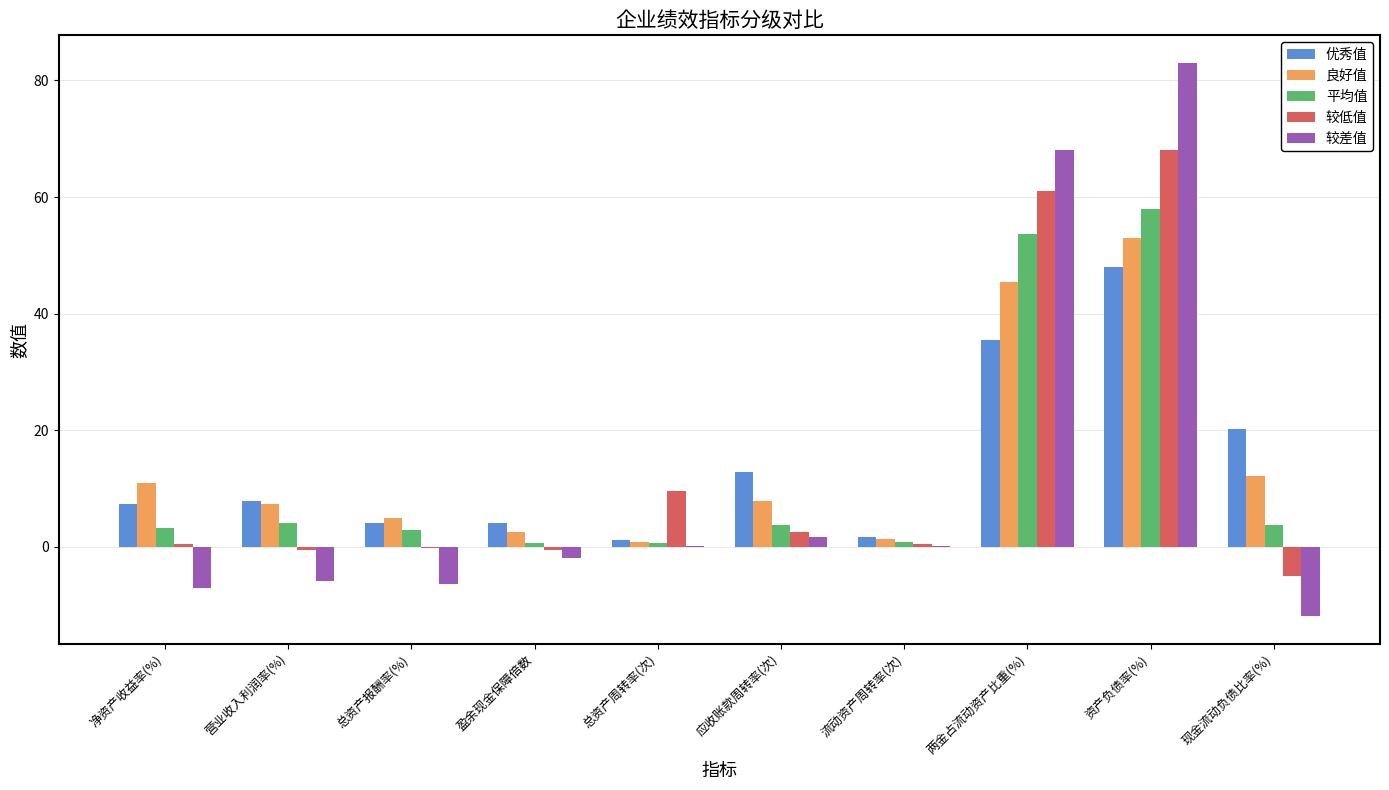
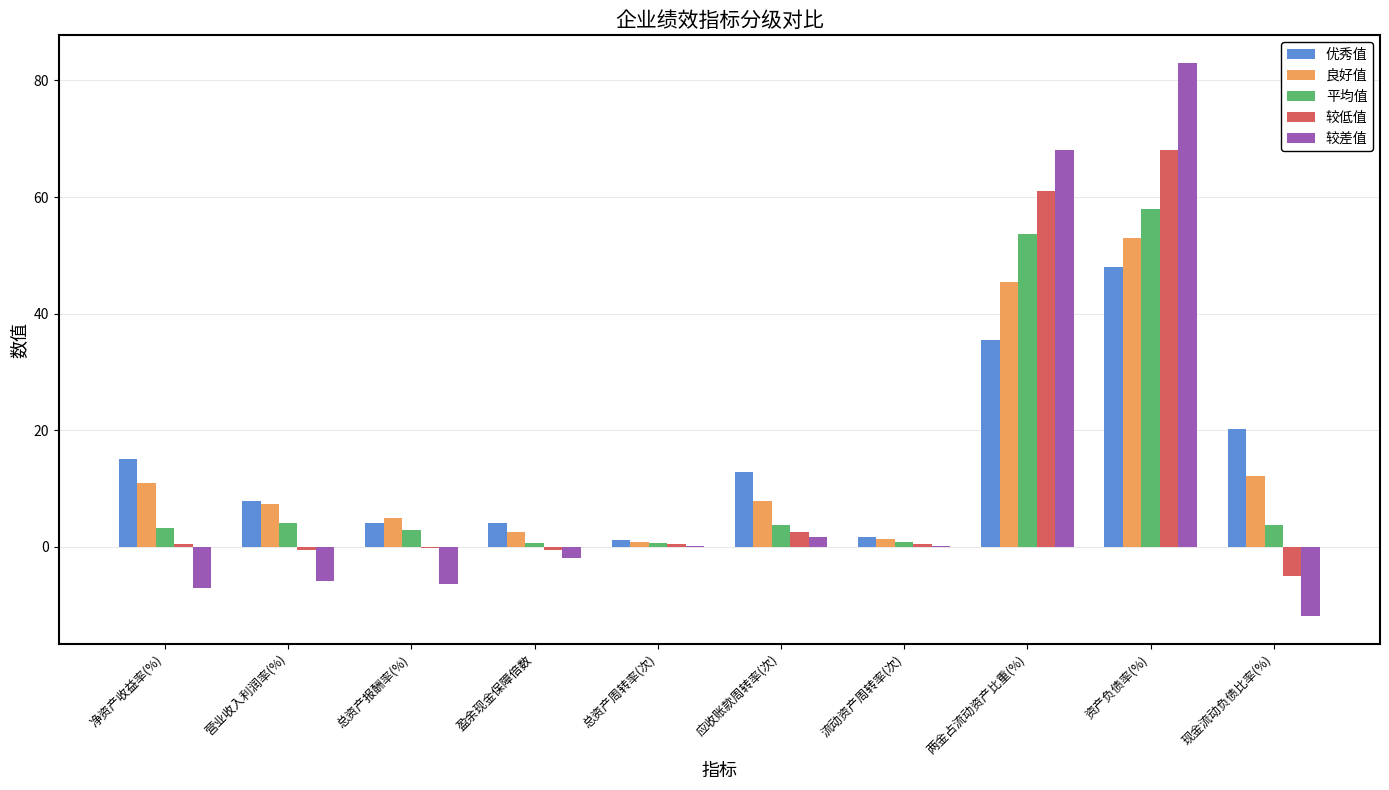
优秀值, 净资产收益率(%): 7 -> 15
较低值, 总资产周转率(次): 10 -> 0
